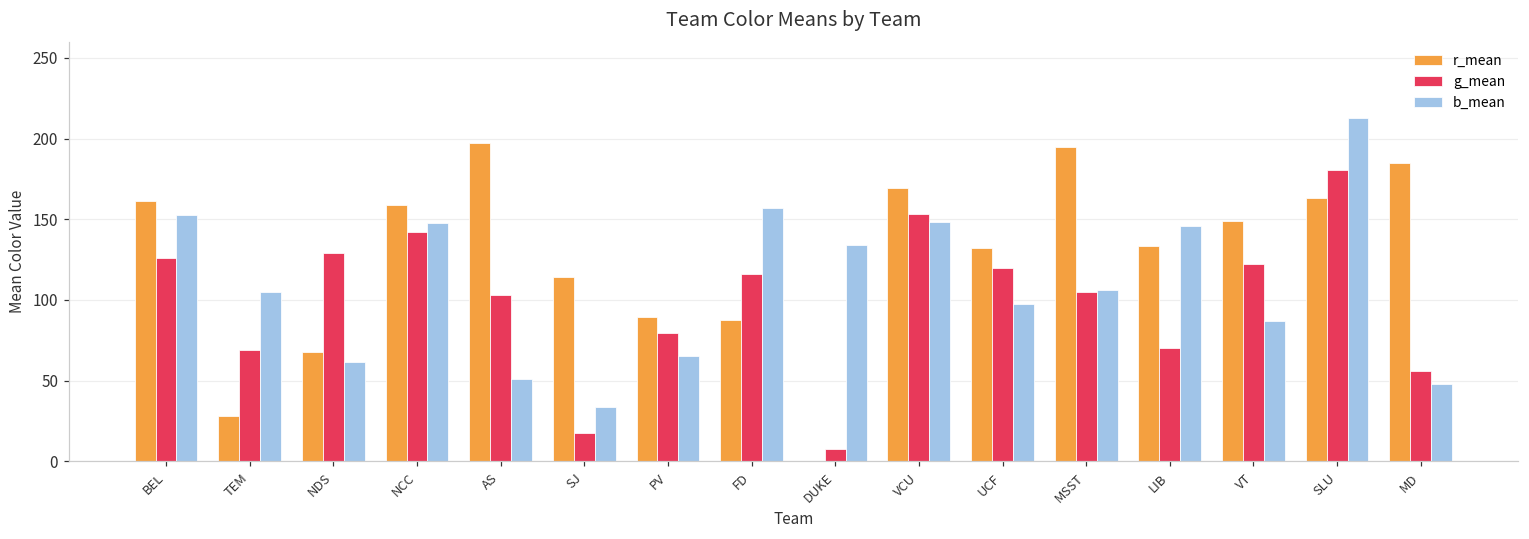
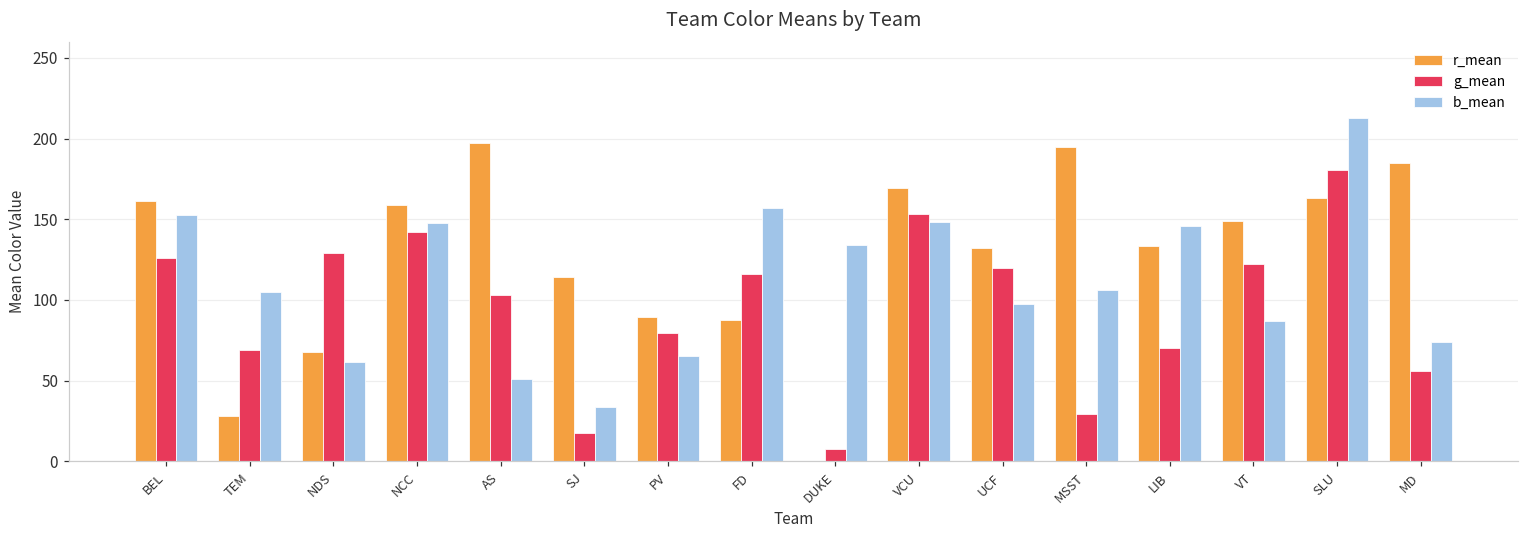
g_mean, MSST: 105 -> 30
b_mean, MD: 48 -> 74
